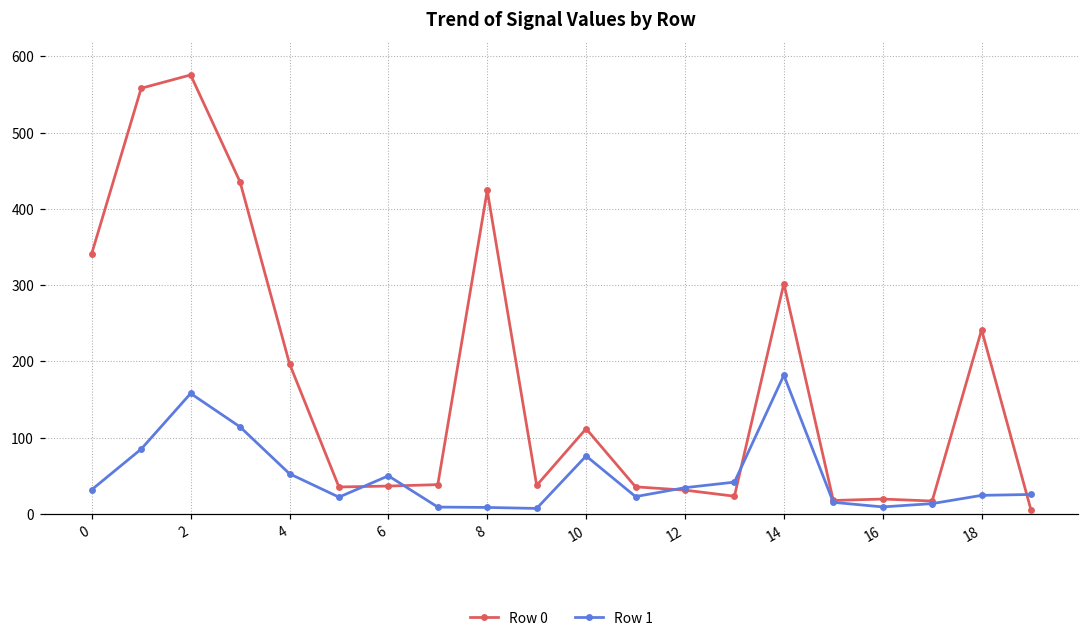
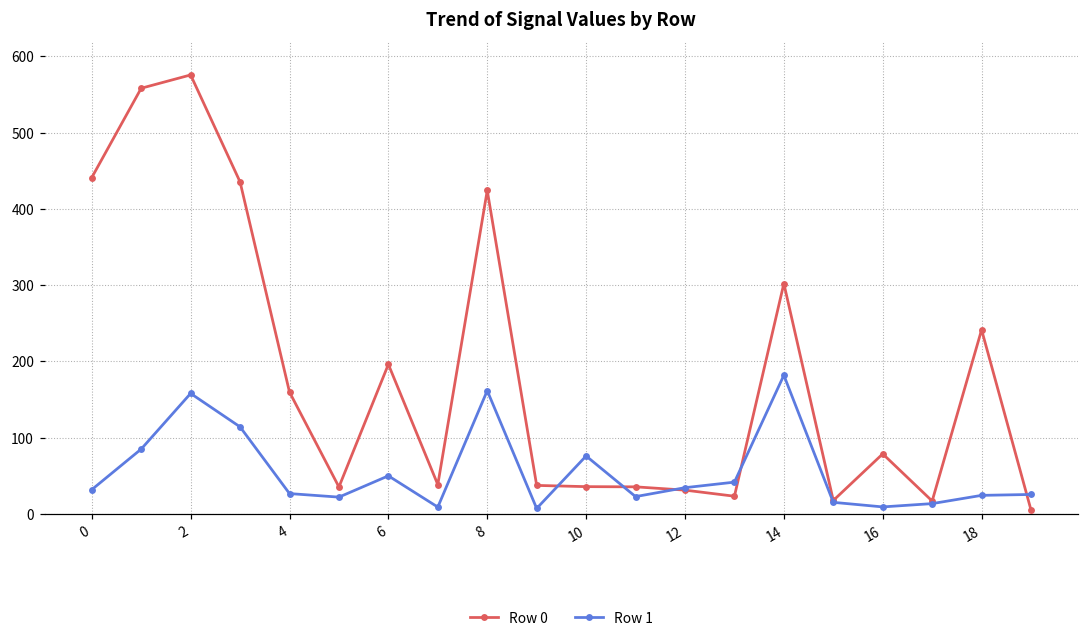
Row 0, 0: 340 -> 440
Row 0, 4: 200 -> 160
Row 1, 4: 50 -> 30
Row 0, 6: 40 -> 200
Row 1, 8: 10 -> 160
Row 0, 10: 110 -> 40
Row 0, 16: 20 -> 80
